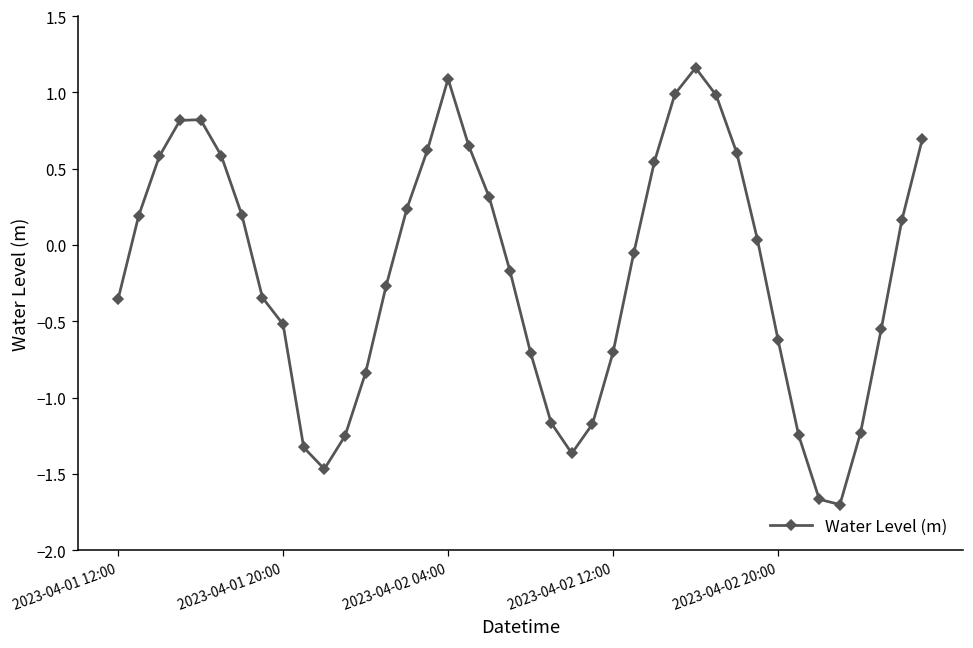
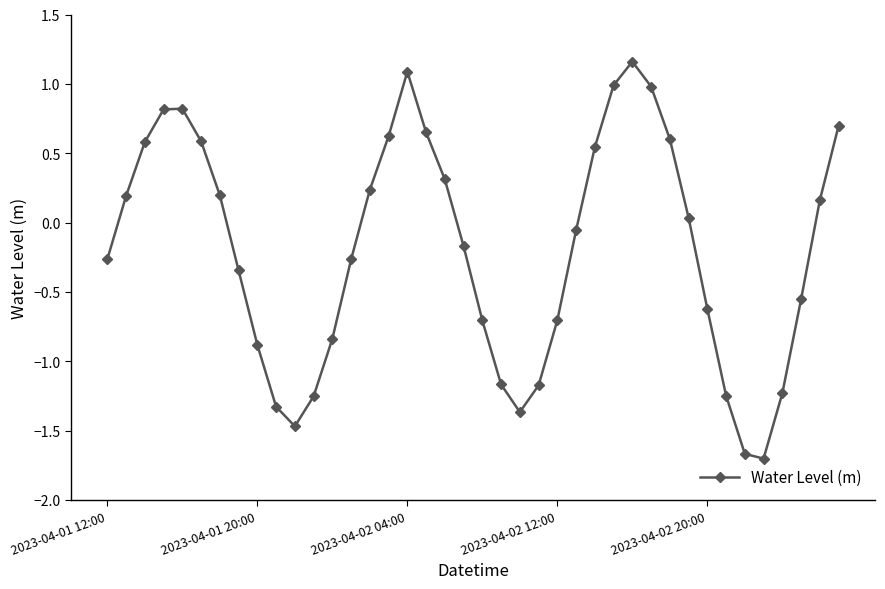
2023-04-01 12:00: -0.36 -> -0.26
2023-04-01 20:00: -0.52 -> -0.88
